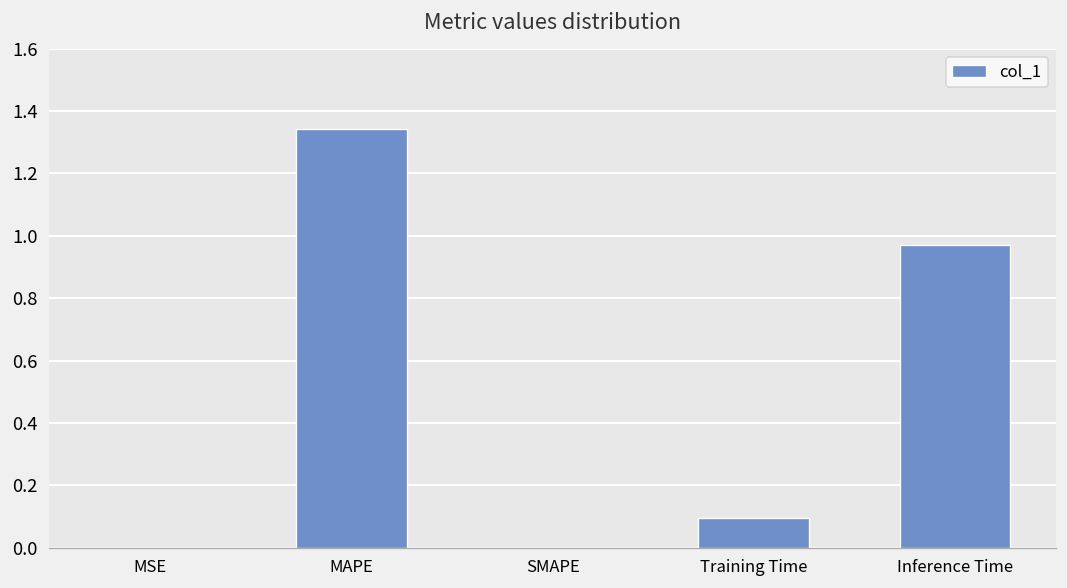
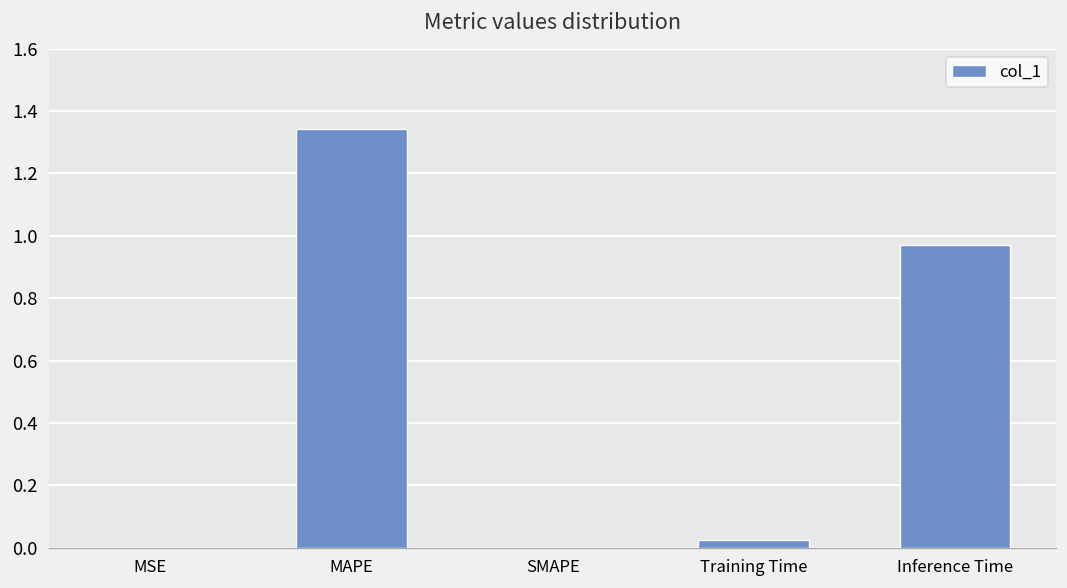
Training Time: 0.09 -> 0.02
